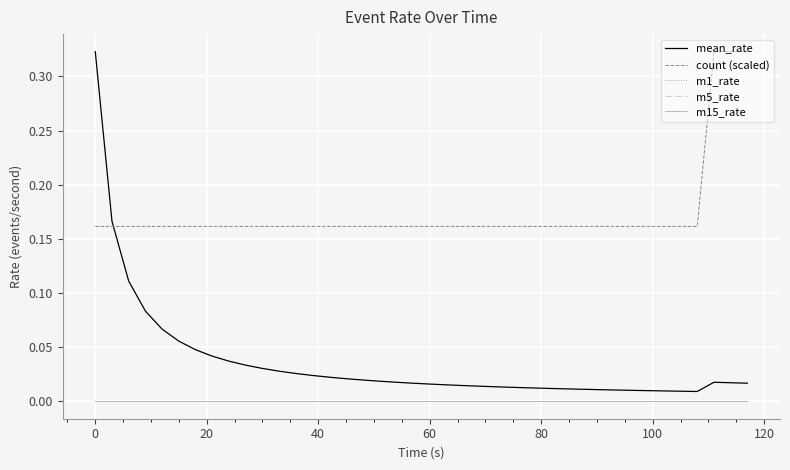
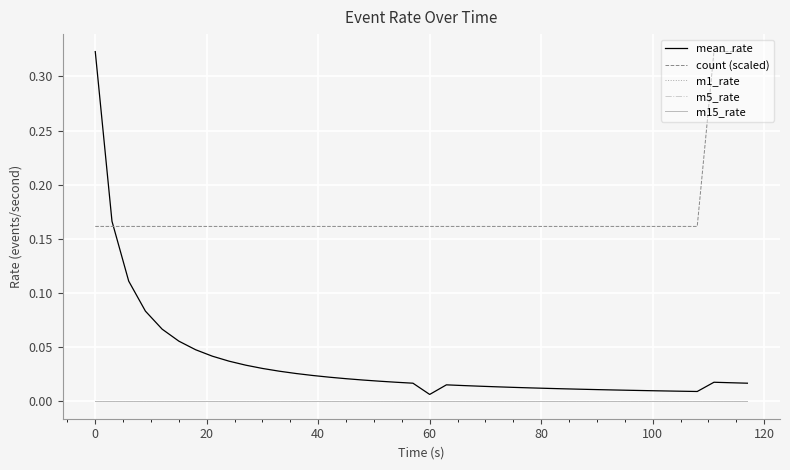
mean_rate, 60: 0.016 -> 0.006
